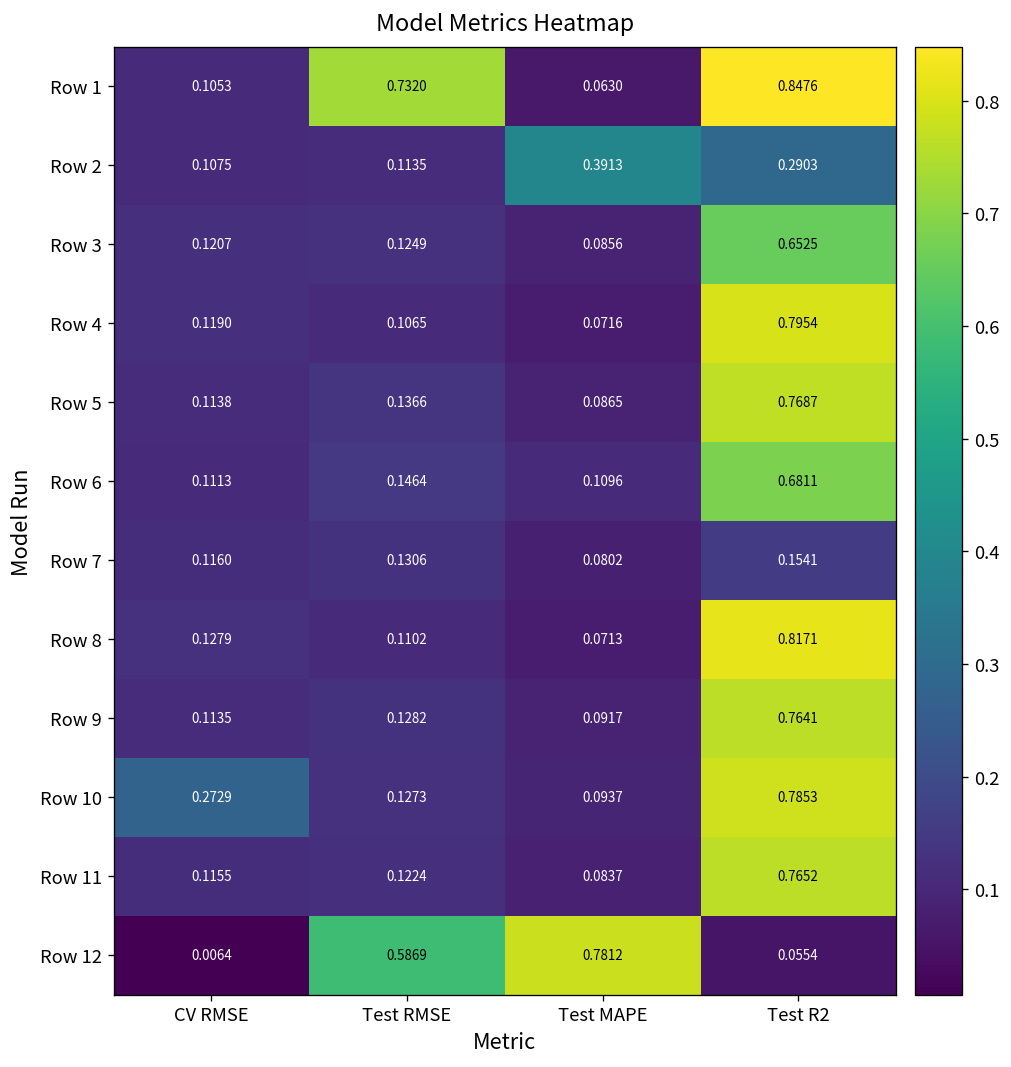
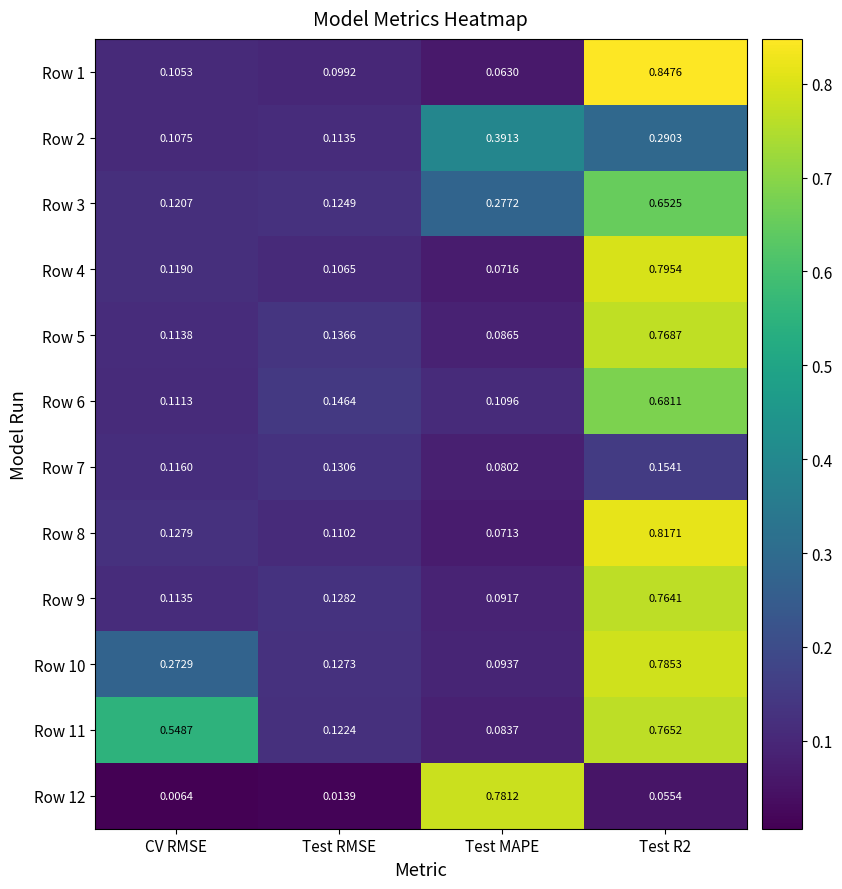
Row 1, Test RMSE: 0.7320 -> 0.0992
Row 3, Test MAPE: 0.0856 -> 0.2772
Row 11, CV RMSE: 0.1155 -> 0.5487
Row 12, Test RMSE: 0.5869 -> 0.0139
